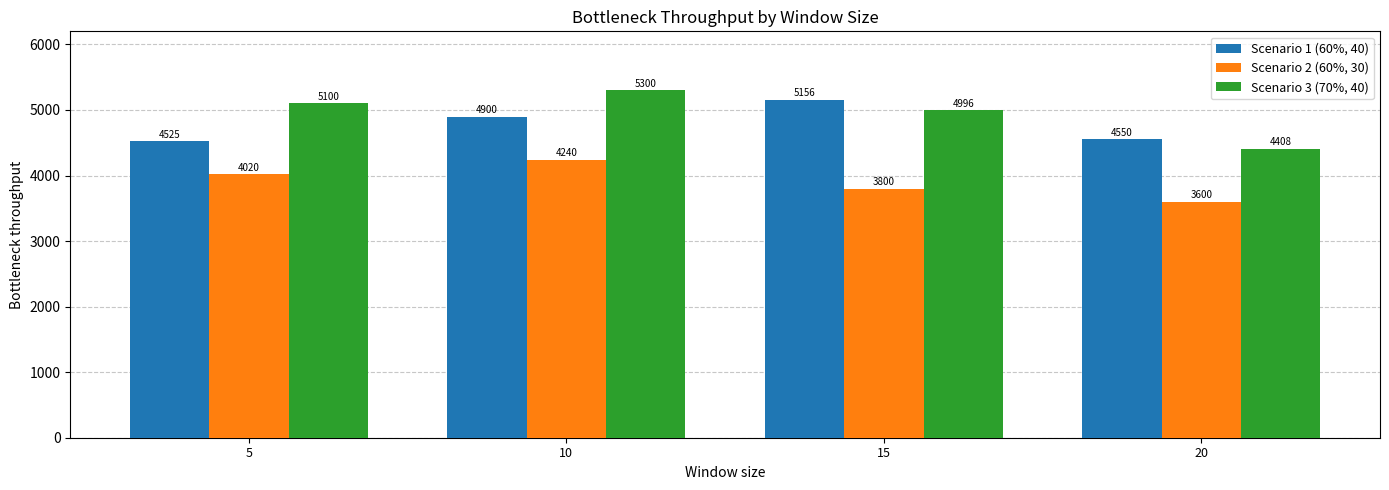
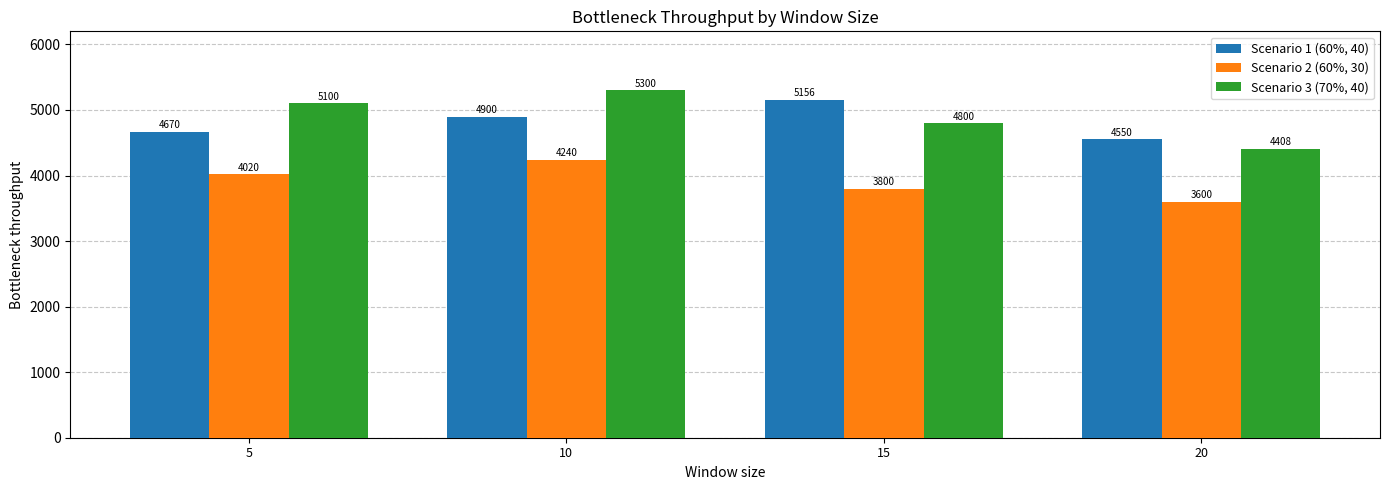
Scenario 1 (60%, 40), 5: 4525 -> 4670
Scenario 3 (70%, 40), 15: 4996 -> 4800
